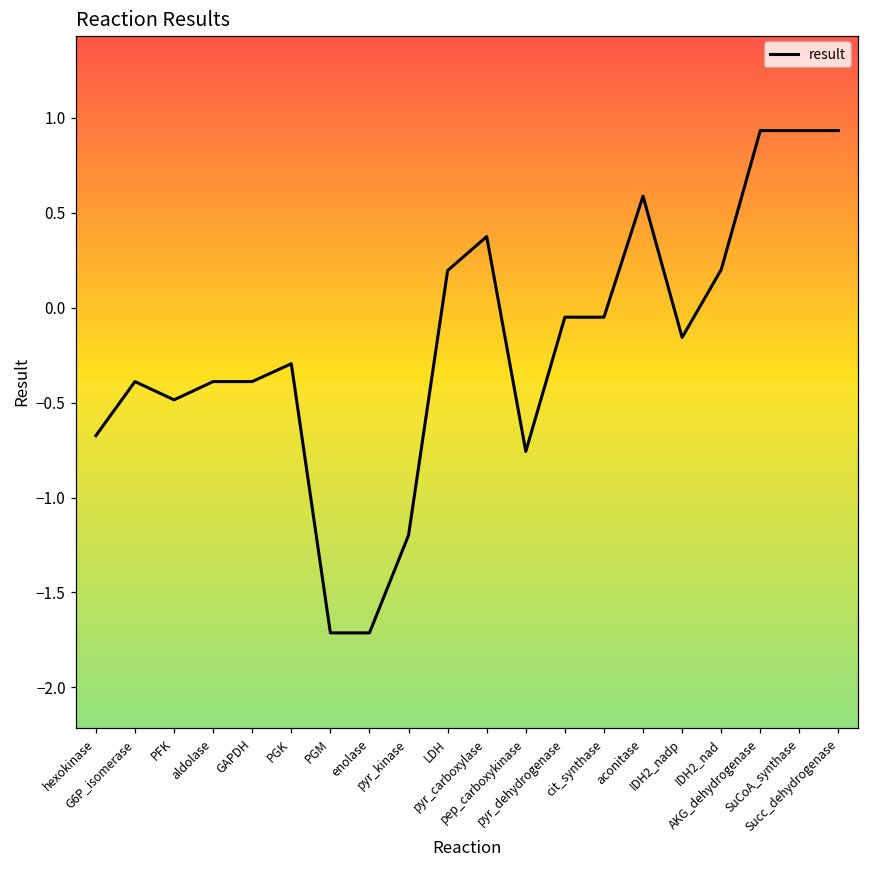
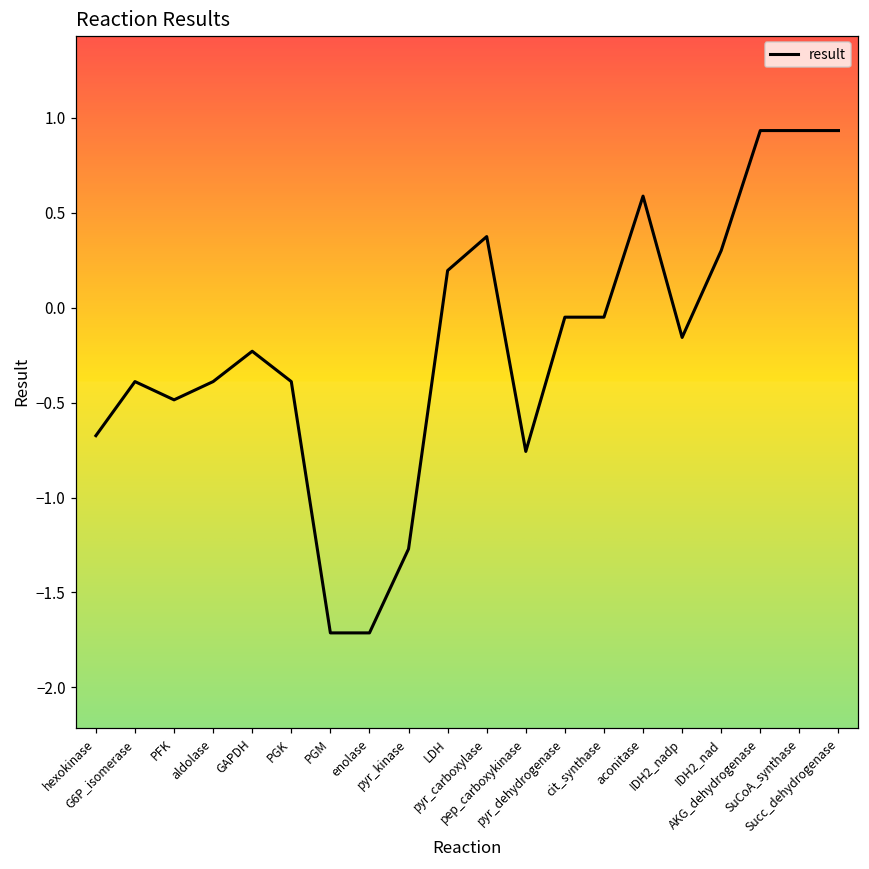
GAPDH: -0.39 -> -0.23
PGK: -0.30 -> -0.39
pyr_kinase: -1.20 -> -1.27
IDH2_nad: 0.20 -> 0.30
